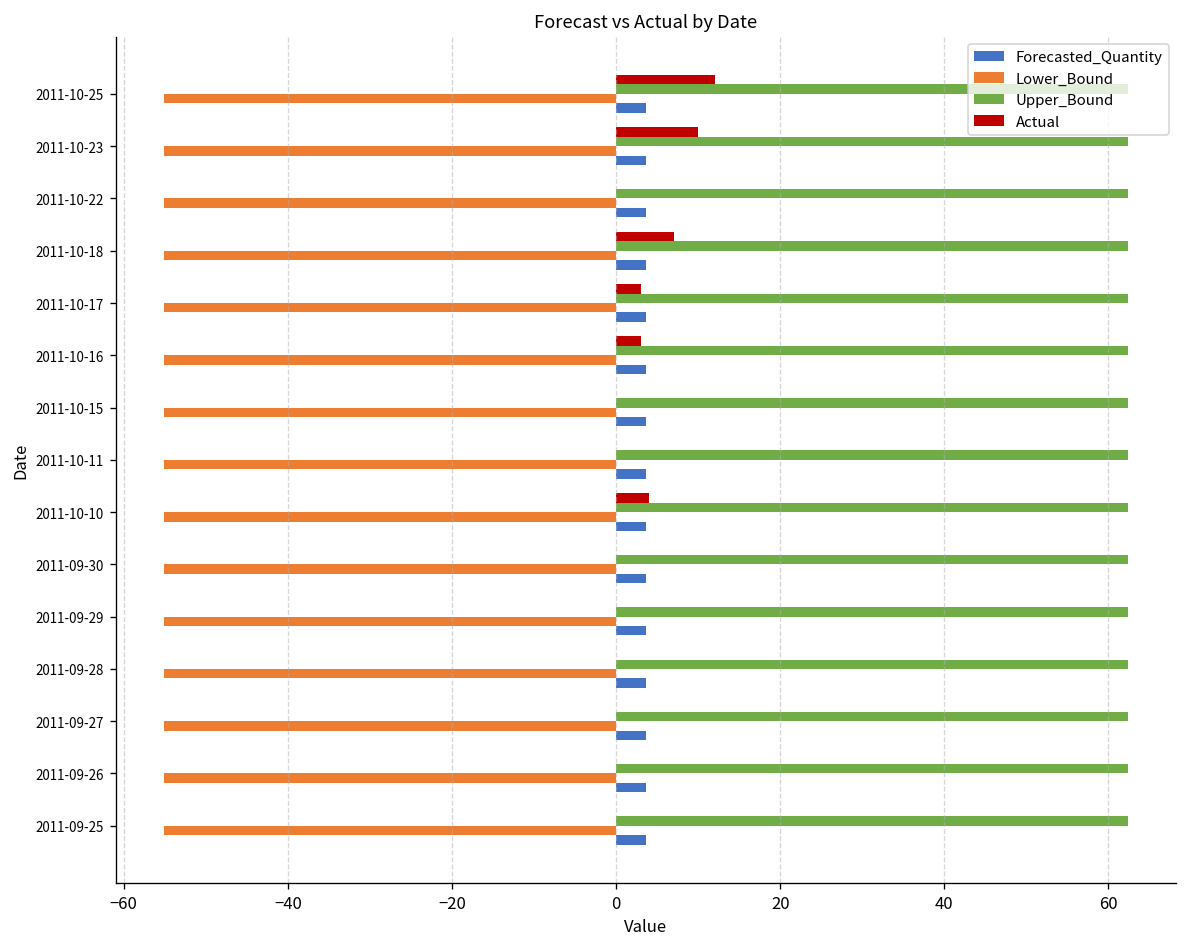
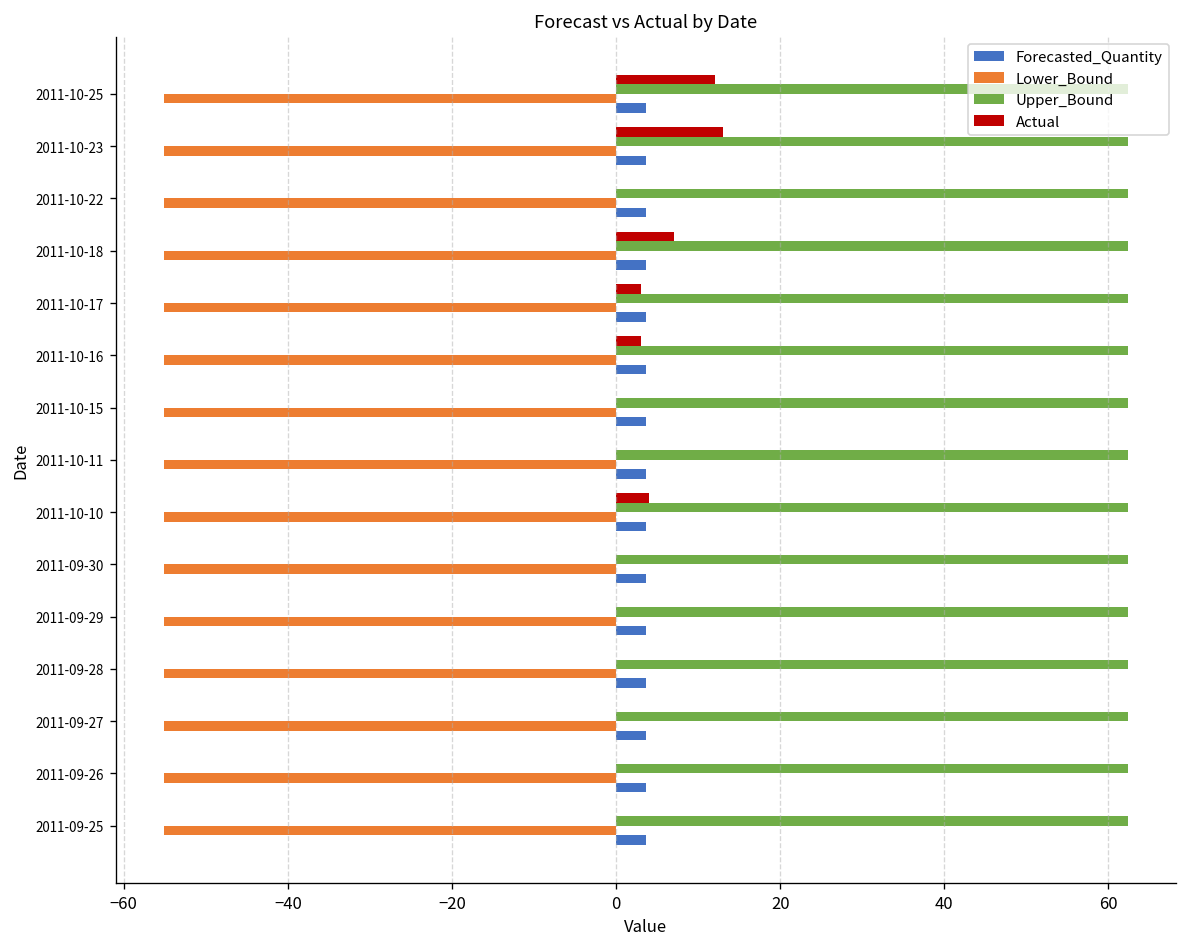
Actual, 2011-10-23: 10 -> 13
